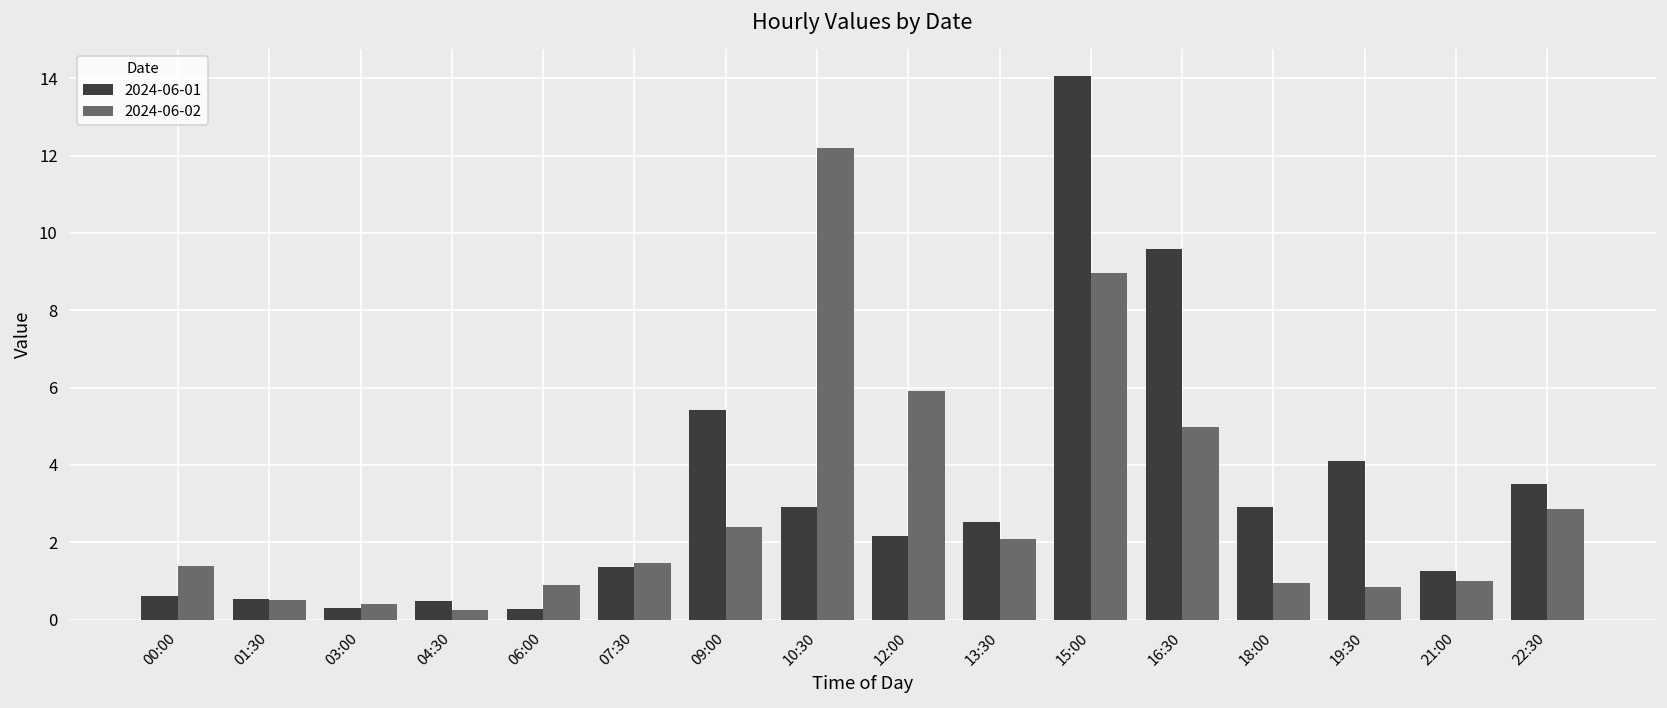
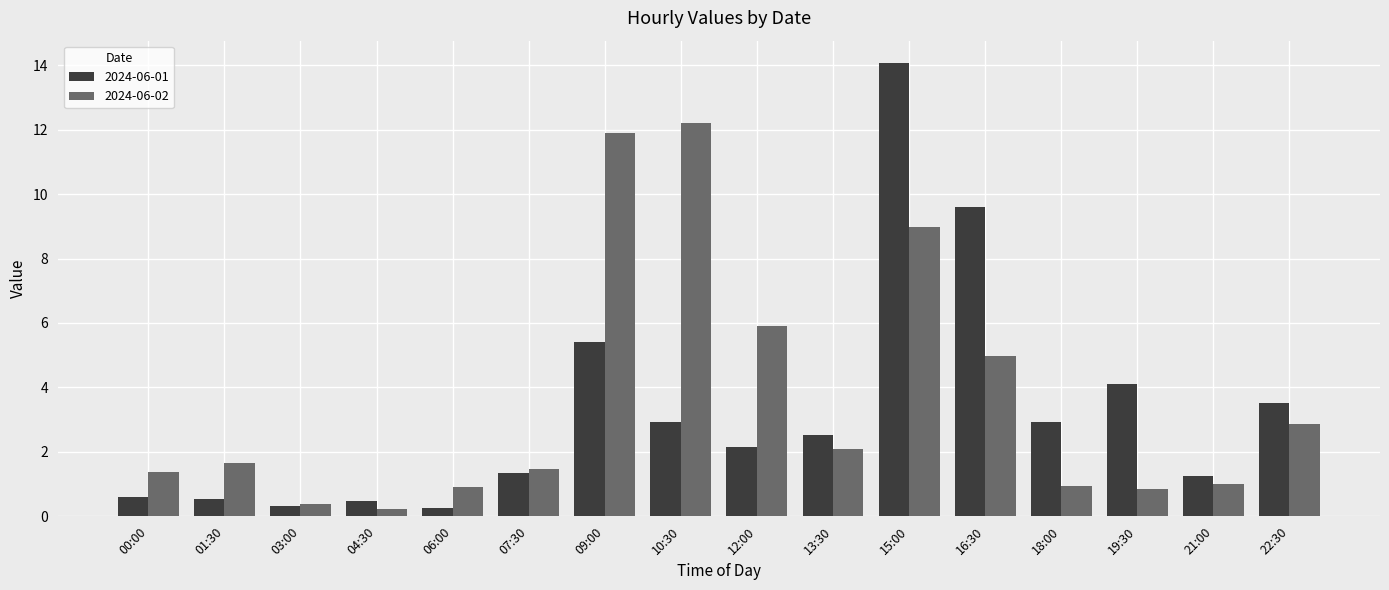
2024-06-02, 01:30: 0.5 -> 1.7
2024-06-02, 09:00: 2.4 -> 11.9
